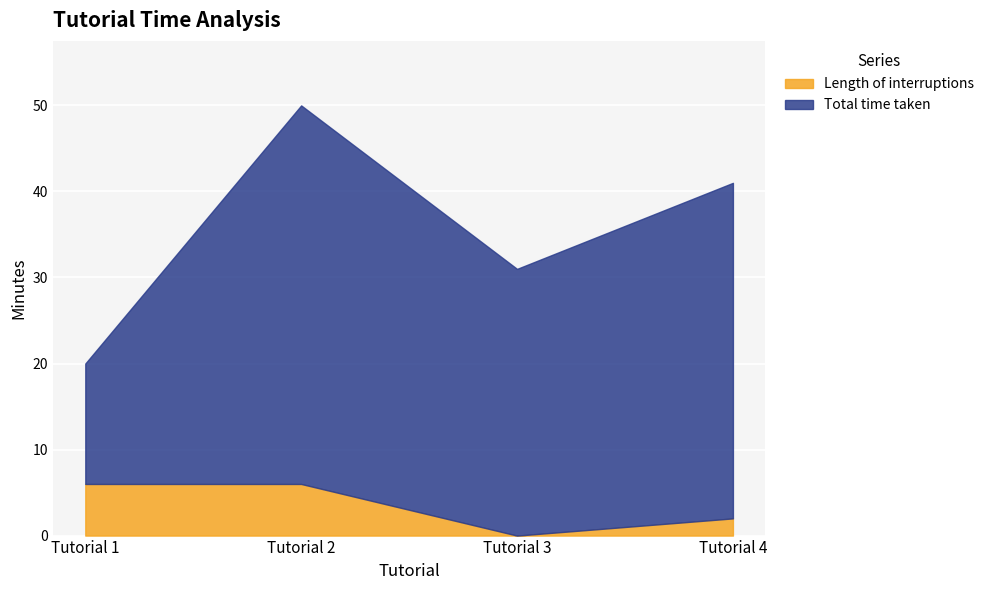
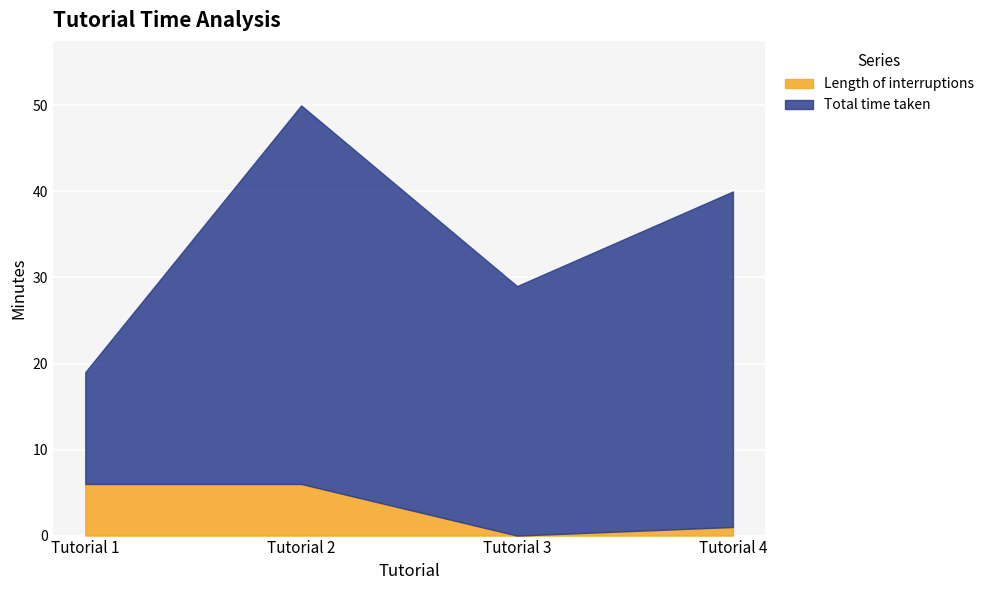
Total time taken, Tutorial 1: 14 -> 13
Total time taken, Tutorial 3: 31 -> 29
Length of interruptions, Tutorial 4: 2 -> 1
